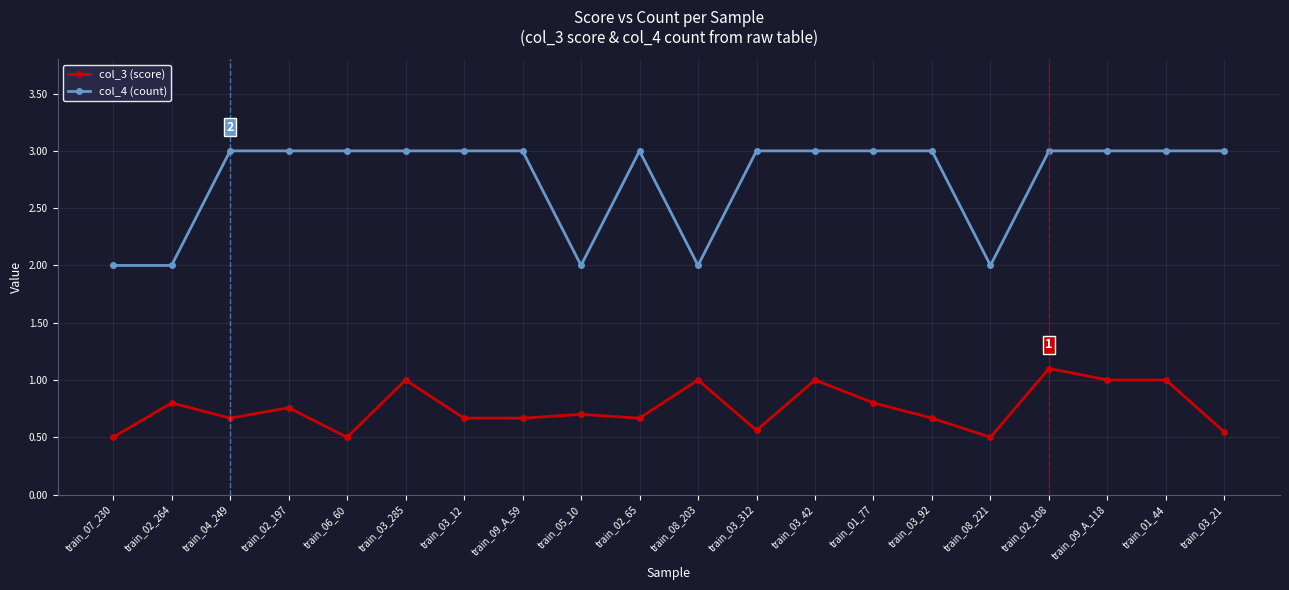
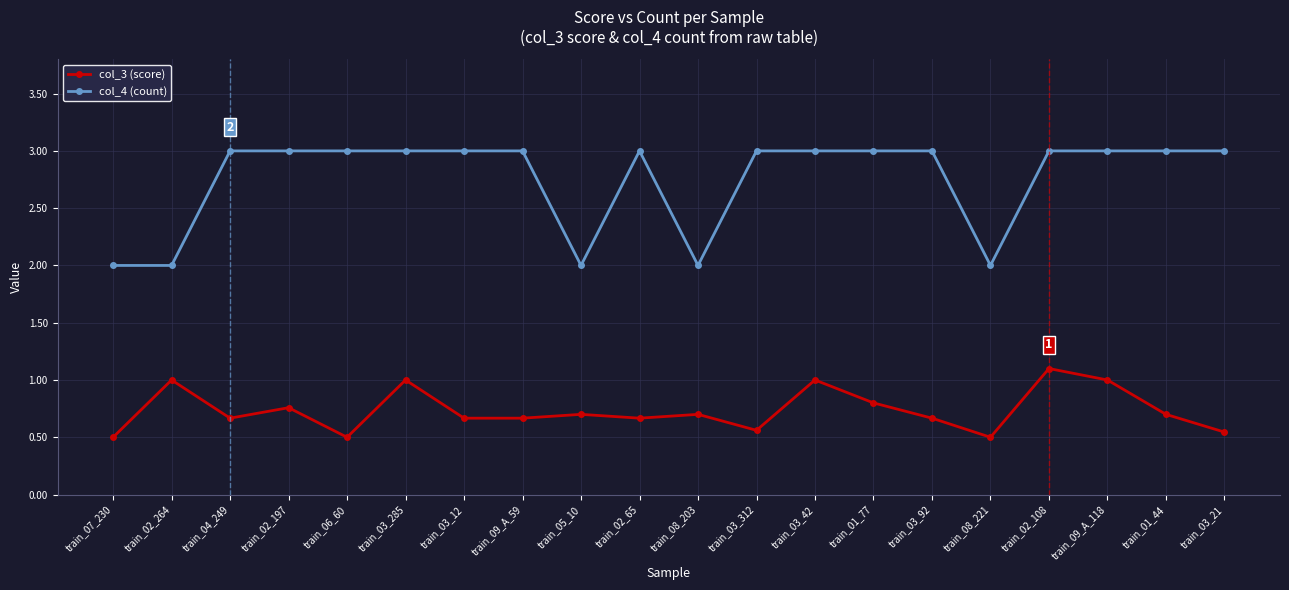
col_3 (score), train_02_264: 0.8 -> 1.0
col_3 (score), train_08_203: 1.0 -> 0.7
col_3 (score), train_01_44: 1.0 -> 0.7
